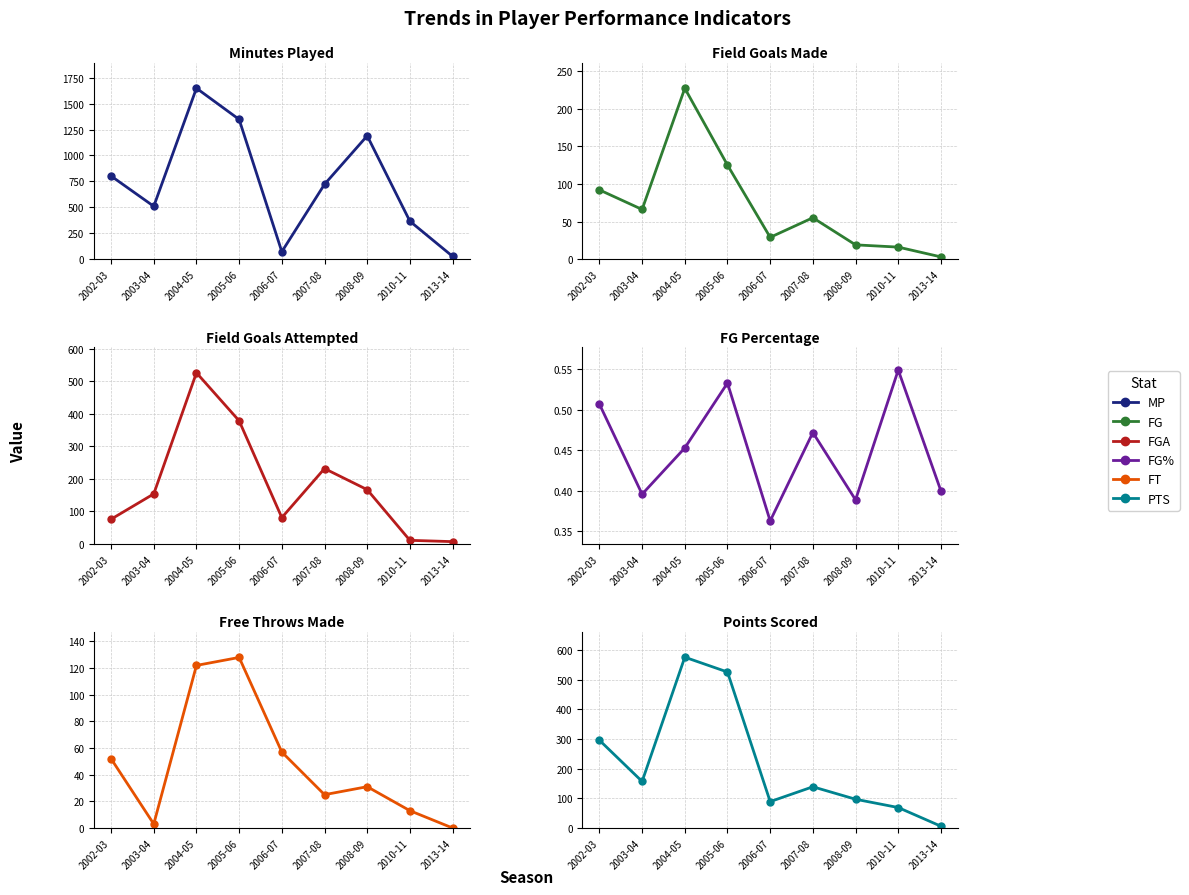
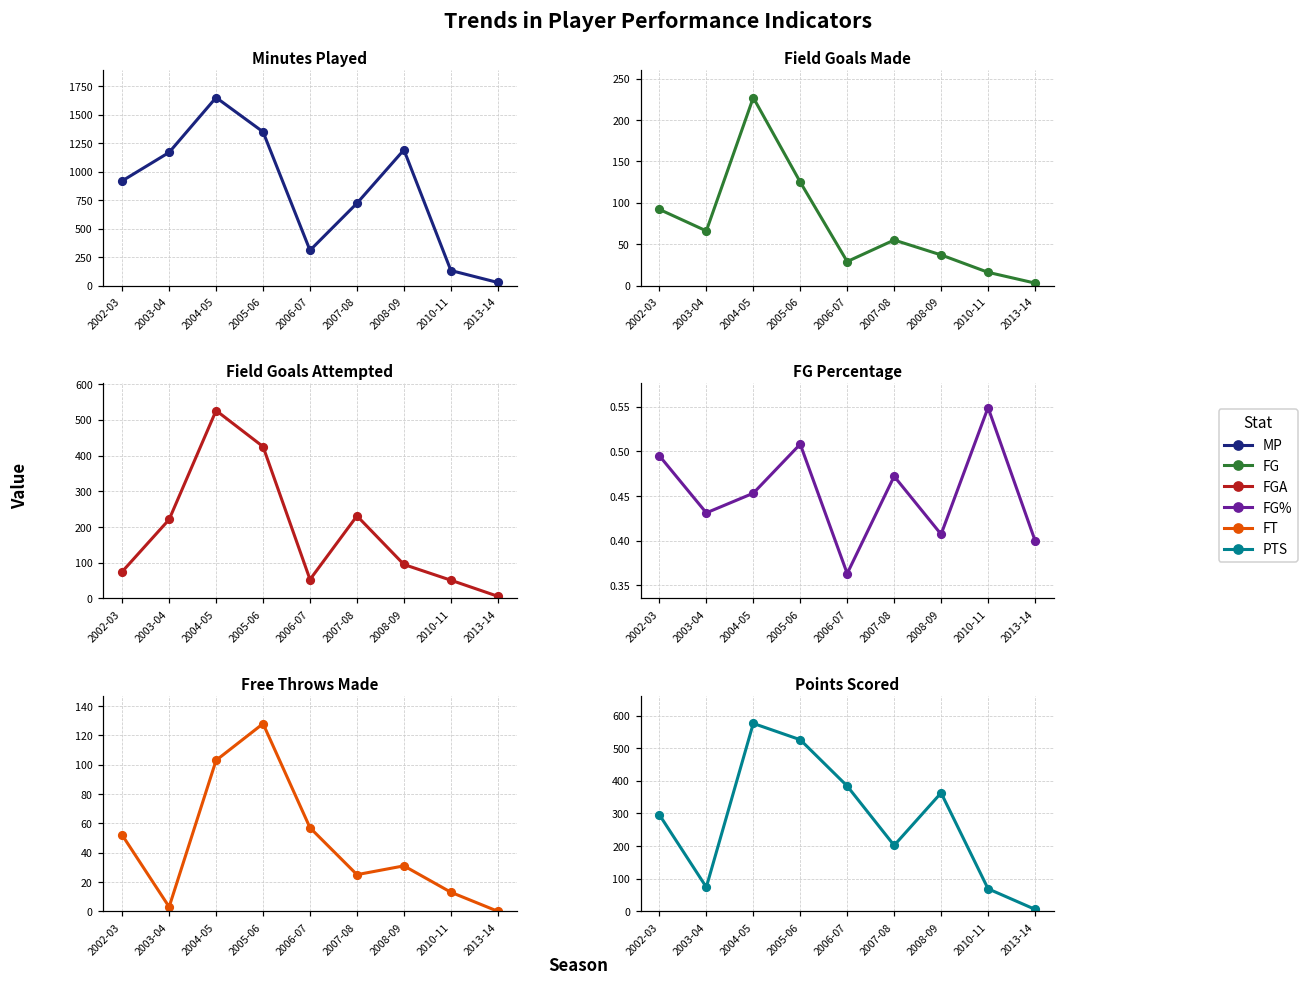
Minutes Played, 2002-03: 800 -> 920
Minutes Played, 2003-04: 510 -> 1170
Minutes Played, 2006-07: 70 -> 310
Minutes Played, 2010-11: 370 -> 130
Field Goals Made, 2008-09: 20 -> 40
Field Goals Attempted, 2003-04: 150 -> 220
Field Goals Attempted, 2005-06: 380 -> 430
Field Goals Attempted, 2006-07: 80 -> 50
Field Goals Attempted, 2008-09: 170 -> 100
Field Goals Attempted, 2010-11: 10 -> 50
FG Percentage, 2002-03: 0.51 -> 0.50
FG Percentage, 2003-04: 0.40 -> 0.43
FG Percentage, 2005-06: 0.53 -> 0.51
FG Percentage, 2008-09: 0.39 -> 0.41
Free Throws Made, 2004-05: 122 -> 103
Points Scored, 2003-04: 160 -> 70
Points Scored, 2006-07: 90 -> 380
Points Scored, 2007-08: 140 -> 200
Points Scored, 2008-09: 100 -> 360
